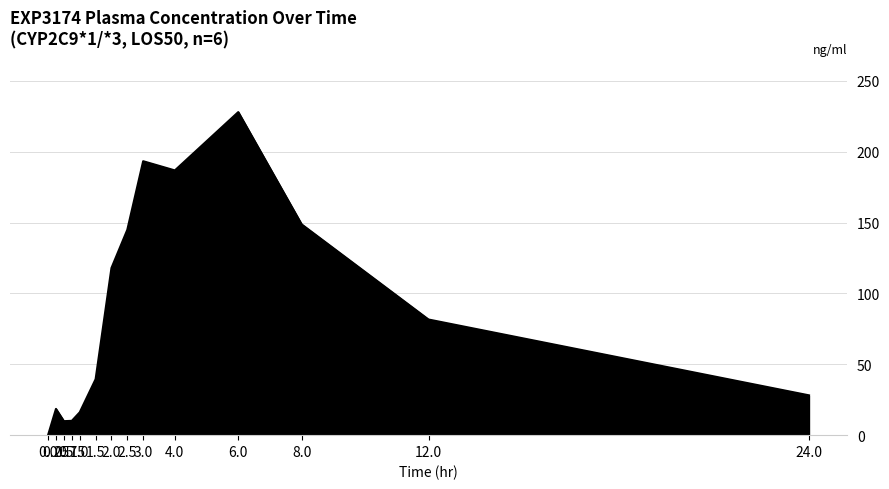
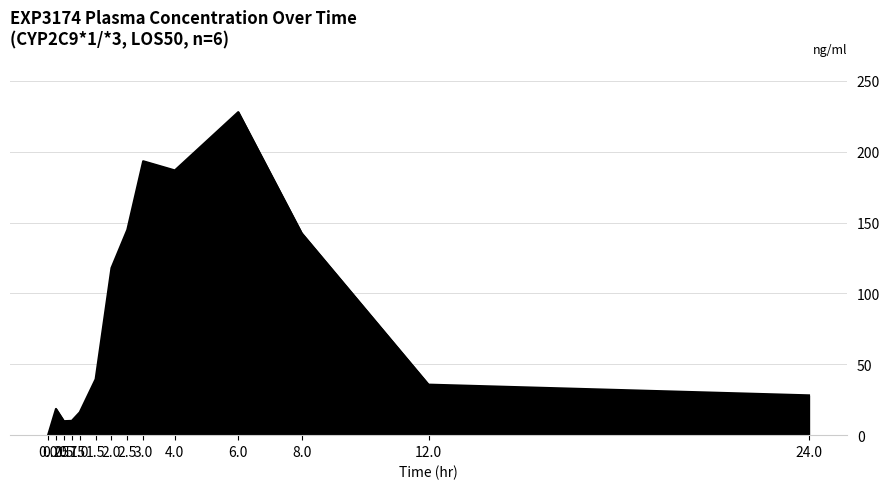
8.0: 149 -> 143
12.0: 82 -> 36
